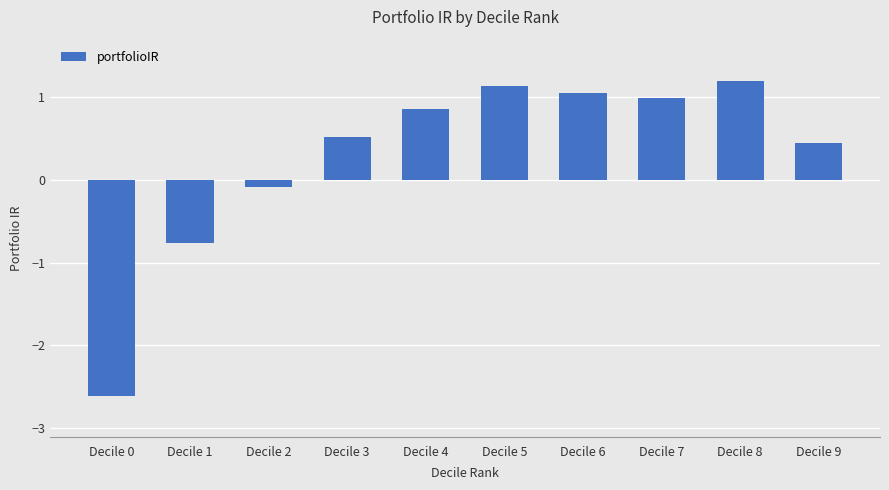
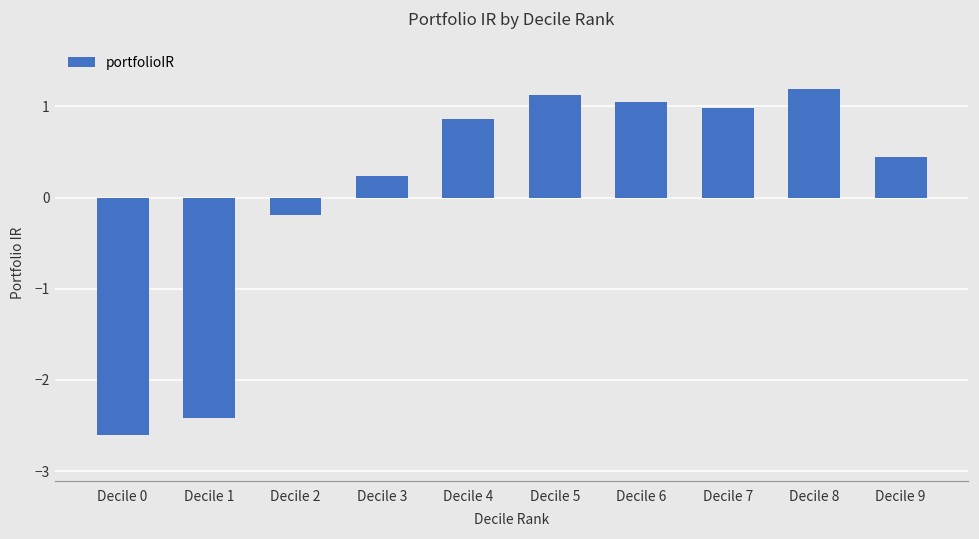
Decile 1: -0.8 -> -2.4
Decile 2: -0.1 -> -0.2
Decile 3: 0.5 -> 0.2
